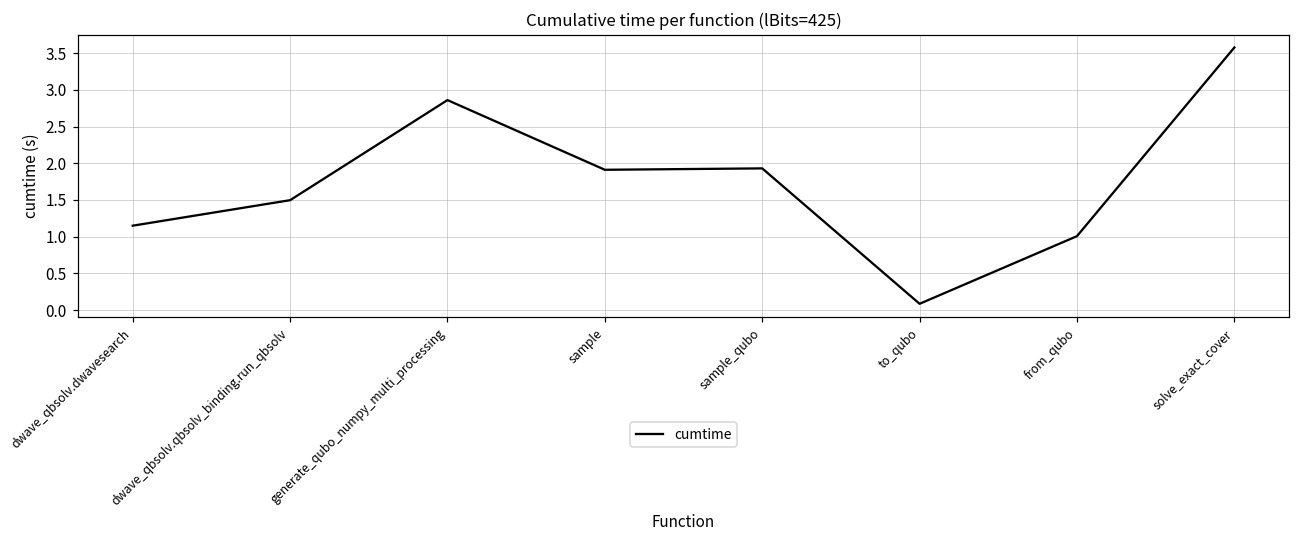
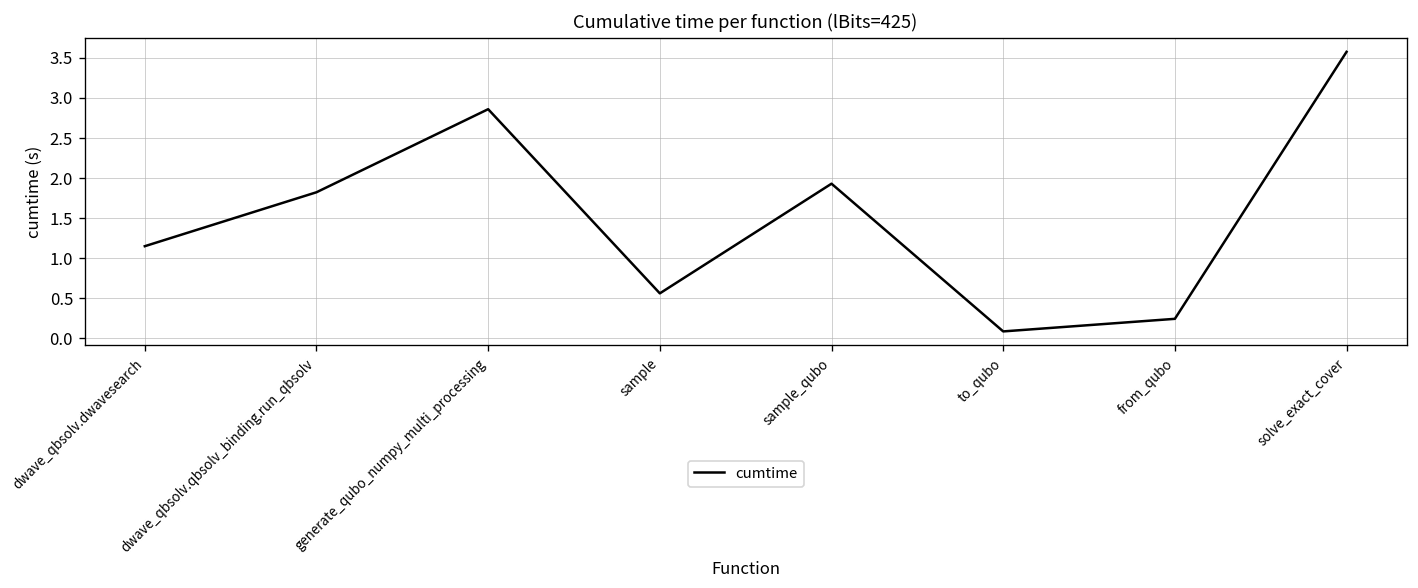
dwave_qbsolv.qbsolv_binding.run_qbsolv: 1.5 -> 1.8
sample: 1.9 -> 0.6
from_qubo: 1.0 -> 0.2
